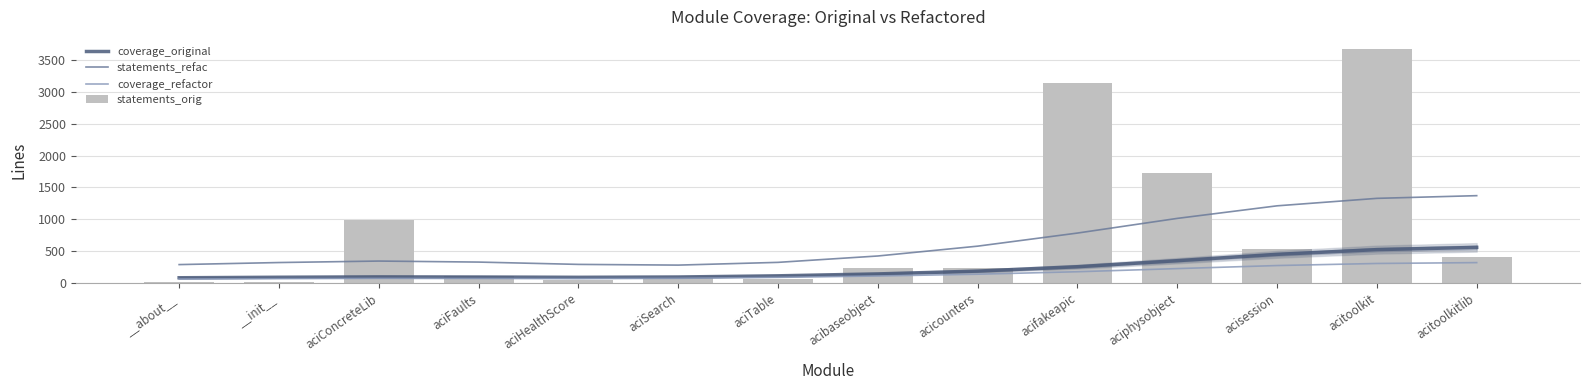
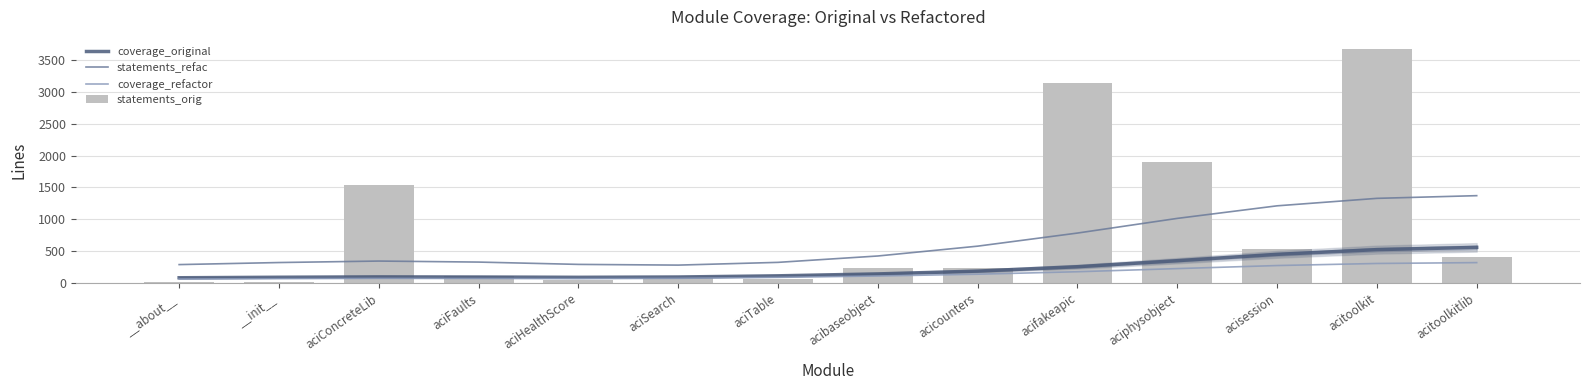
statements_orig, aciConcreteLib: 1000 -> 1500
statements_orig, aciphysobject: 1700 -> 1900
